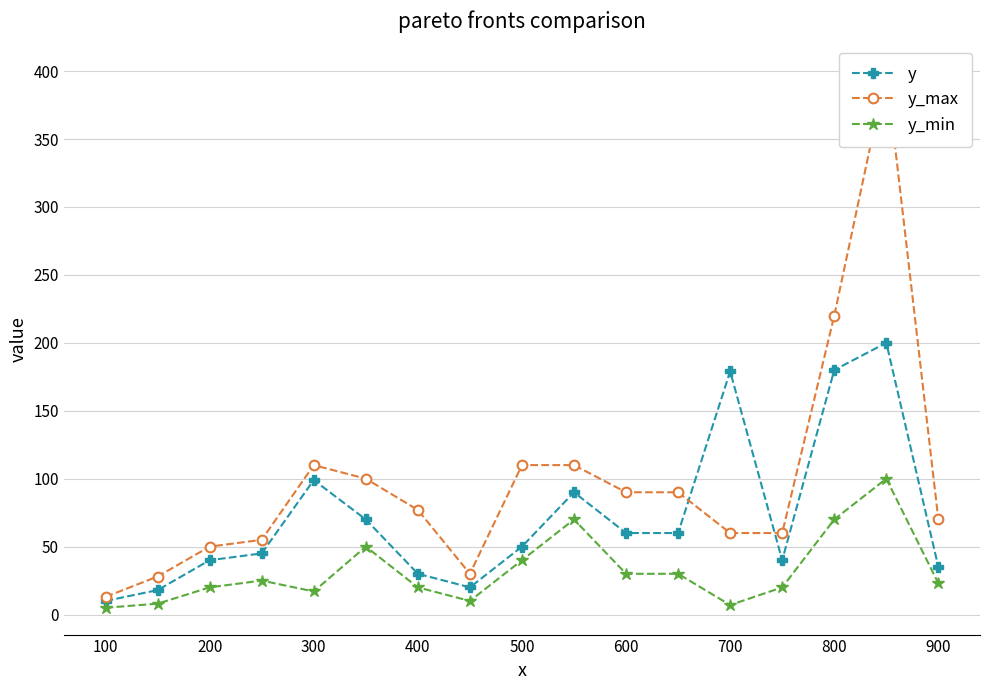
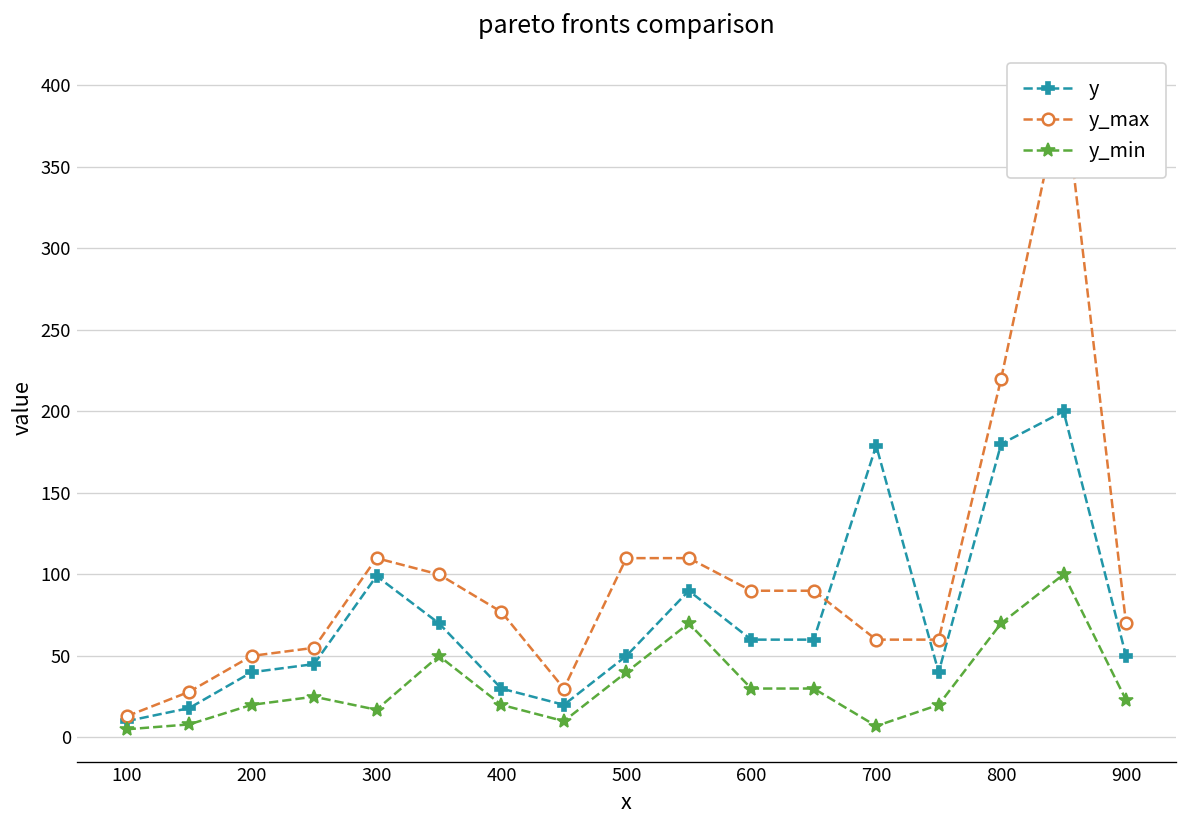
y, 900: 35 -> 50
